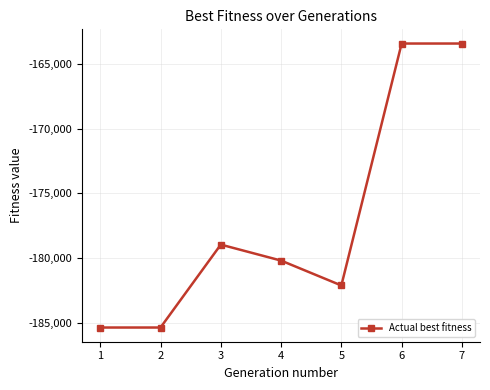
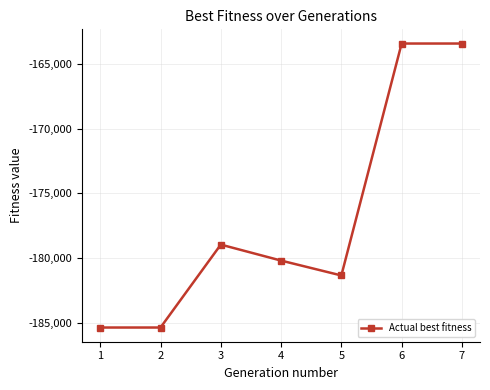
5: -182,100 -> -181,300
